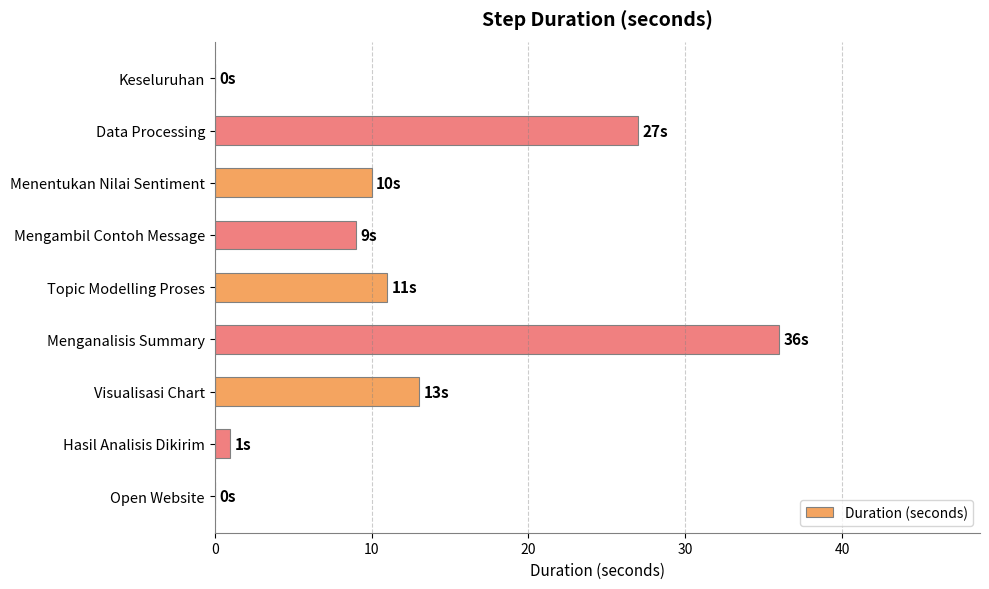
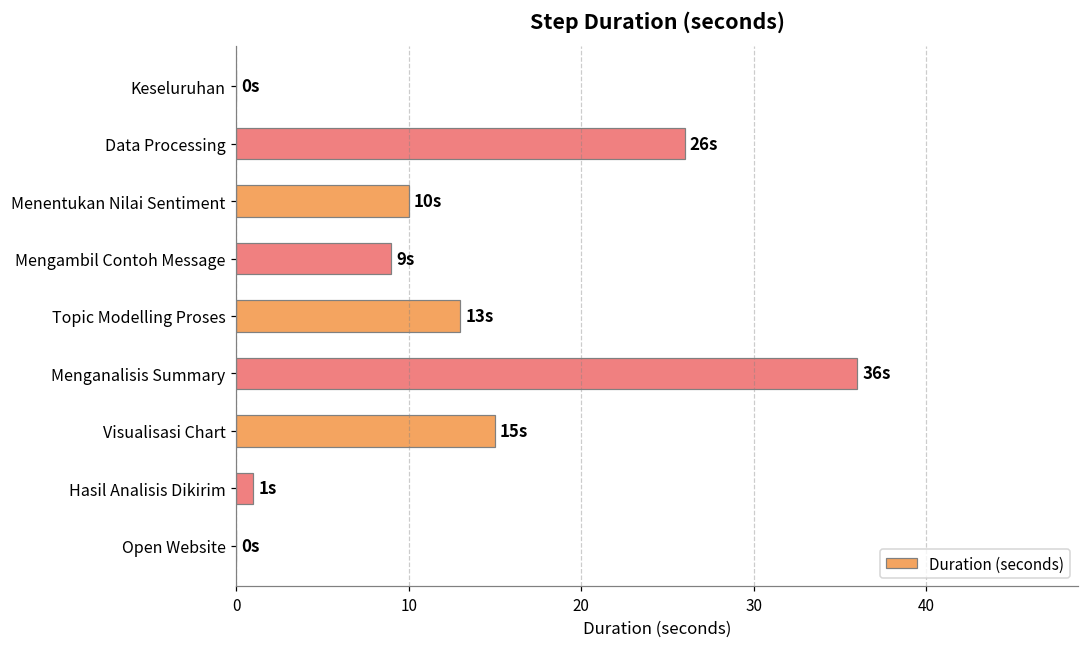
Data Processing: 27s -> 26s
Topic Modelling Proses: 11s -> 13s
Visualisasi Chart: 13s -> 15s
